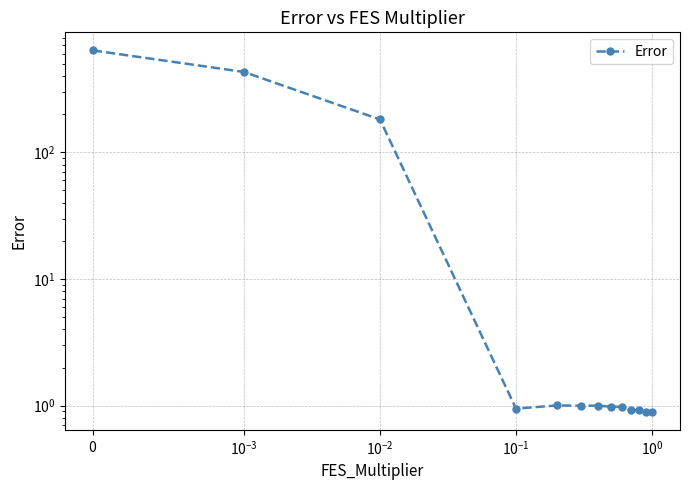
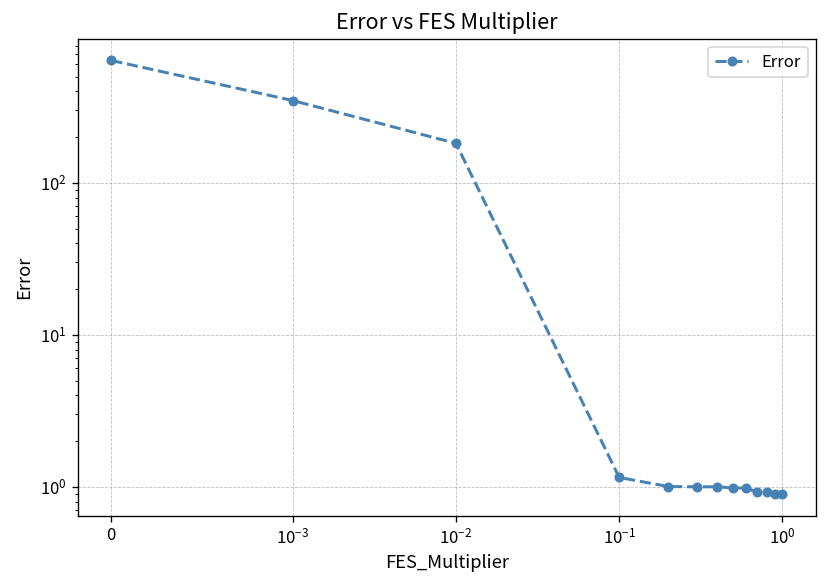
10^-3: 430 -> 350
10^-1: 0.9 -> 1.2
